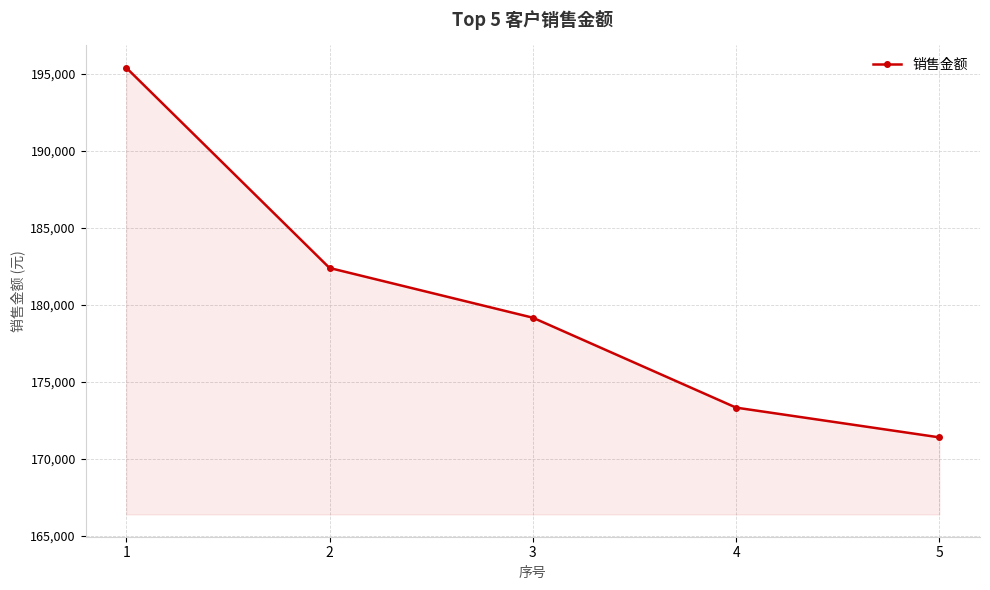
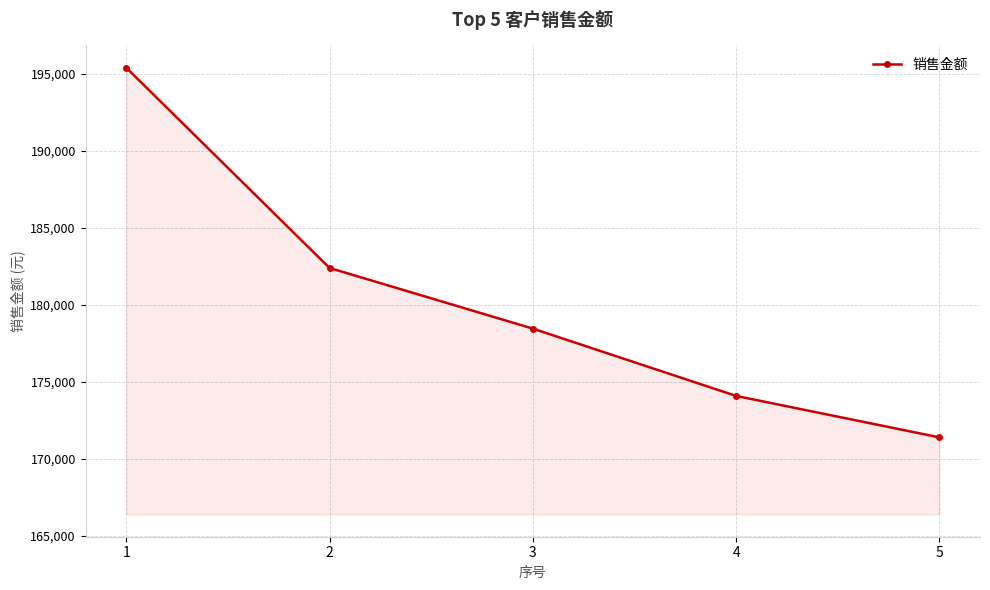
3: 179,200 -> 178,500
4: 173,300 -> 174,100
